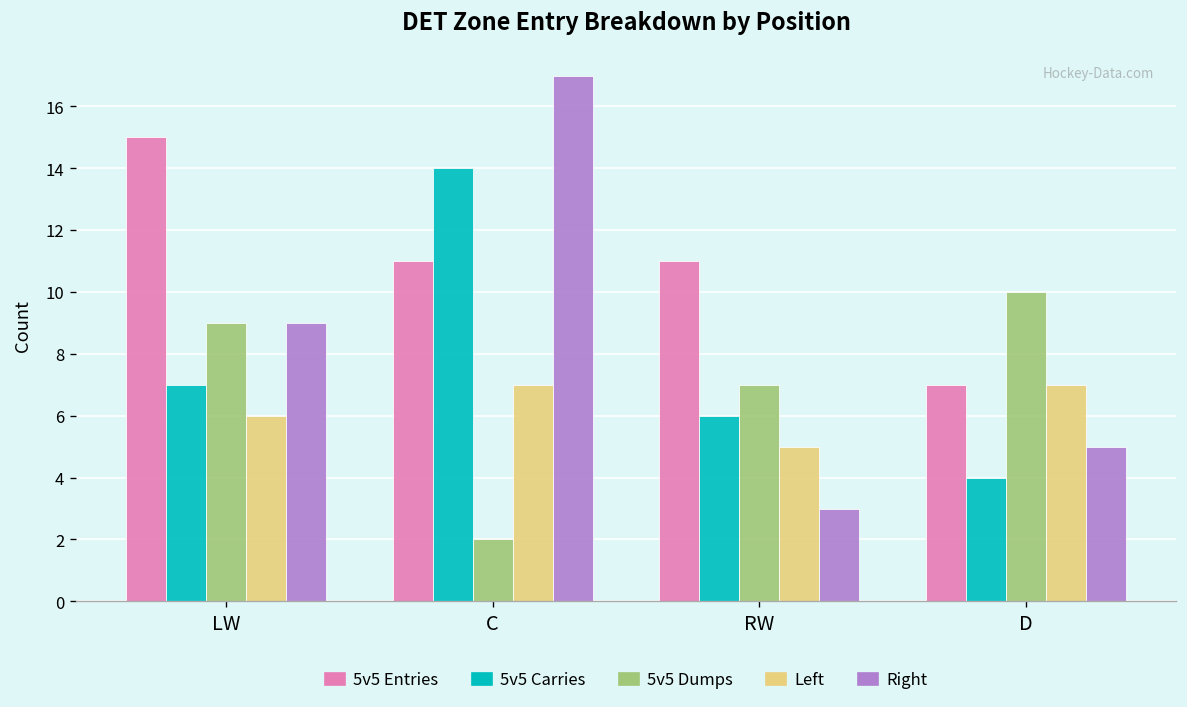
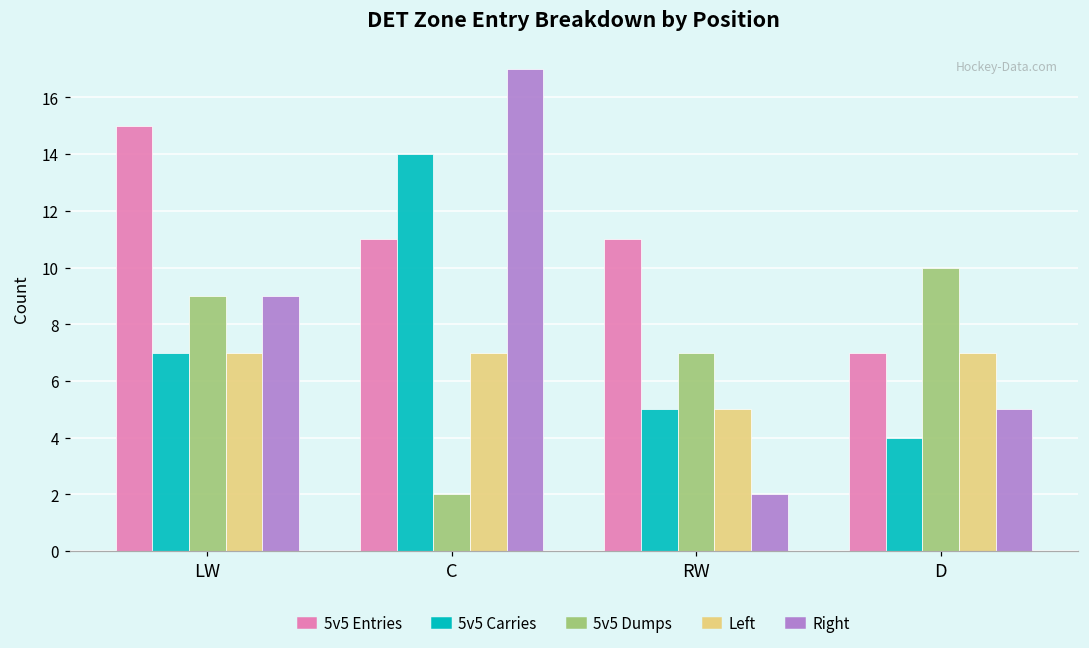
Left, LW: 6 -> 7
5v5 Carries, RW: 6 -> 5
Right, RW: 3 -> 2
